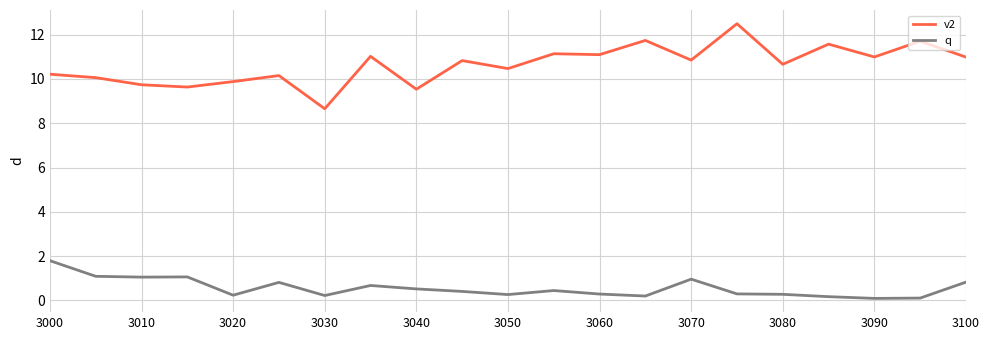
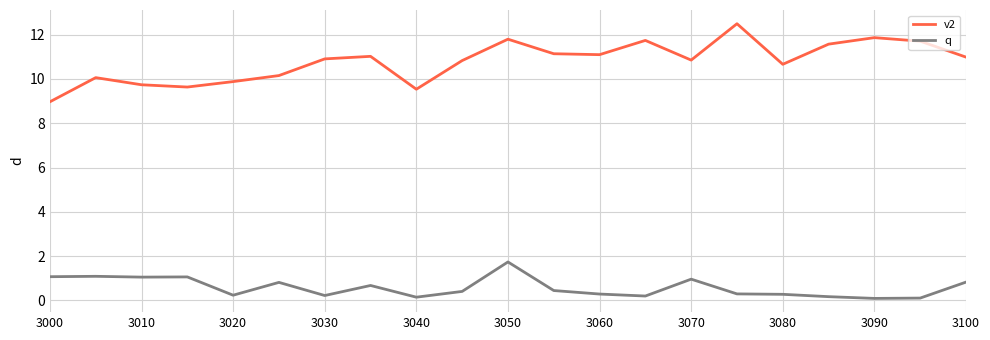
v2, 3000: 10.2 -> 9.0
q, 3000: 1.8 -> 1.1
v2, 3030: 8.7 -> 10.9
q, 3040: 0.5 -> 0.1
v2, 3050: 10.5 -> 11.8
q, 3050: 0.3 -> 1.7
v2, 3090: 11.0 -> 11.9
